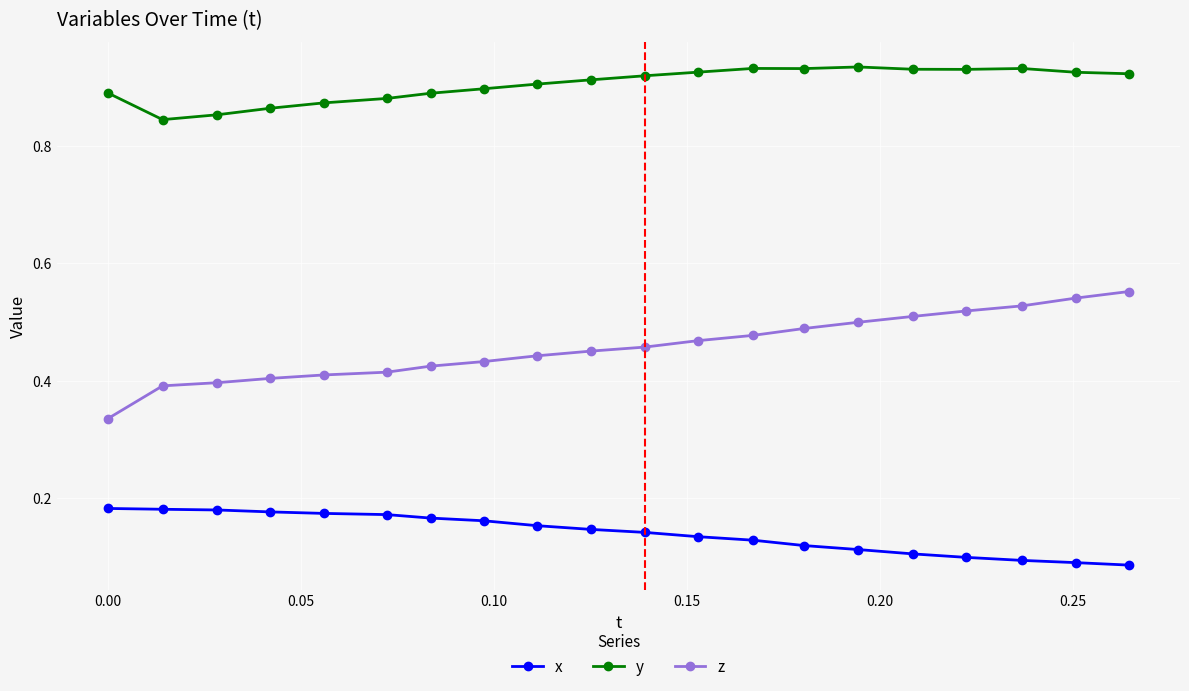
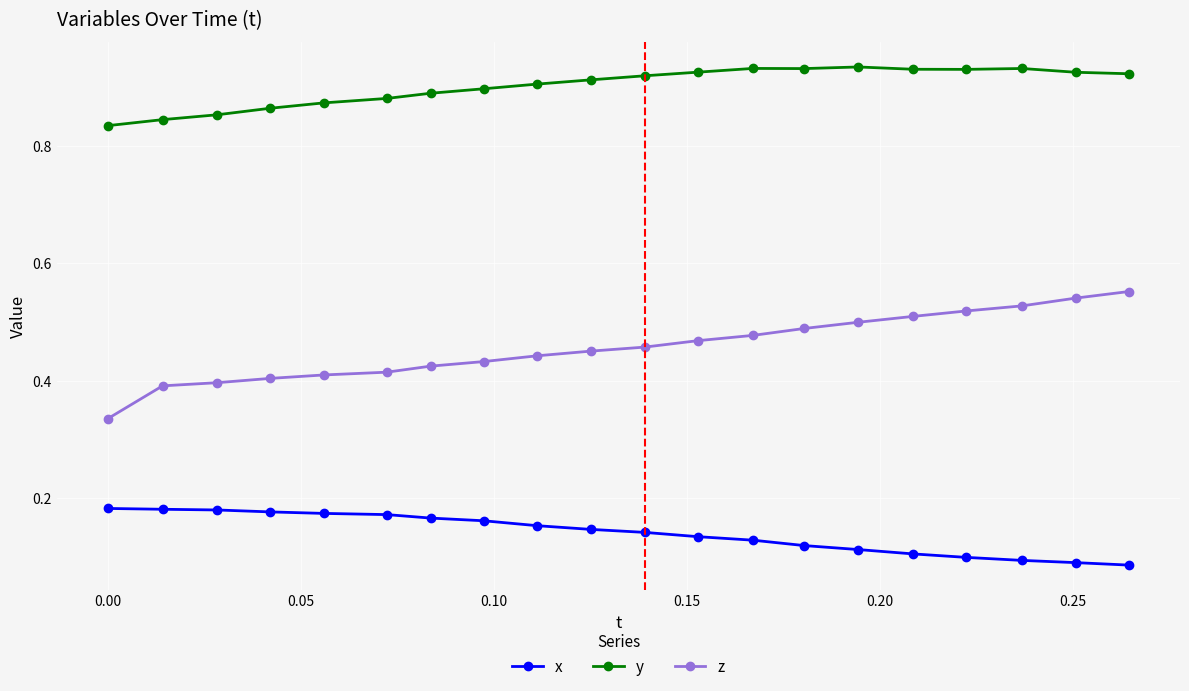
y, 0.00: 0.89 -> 0.83
